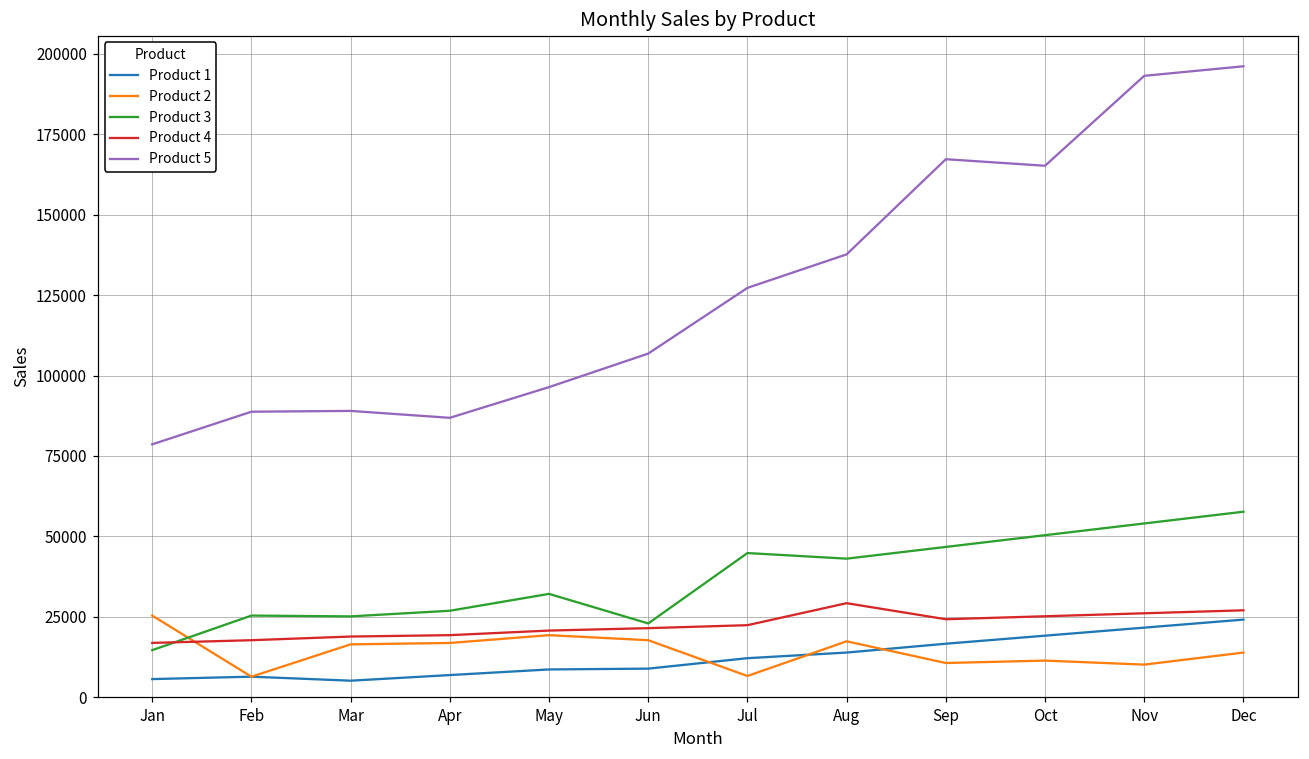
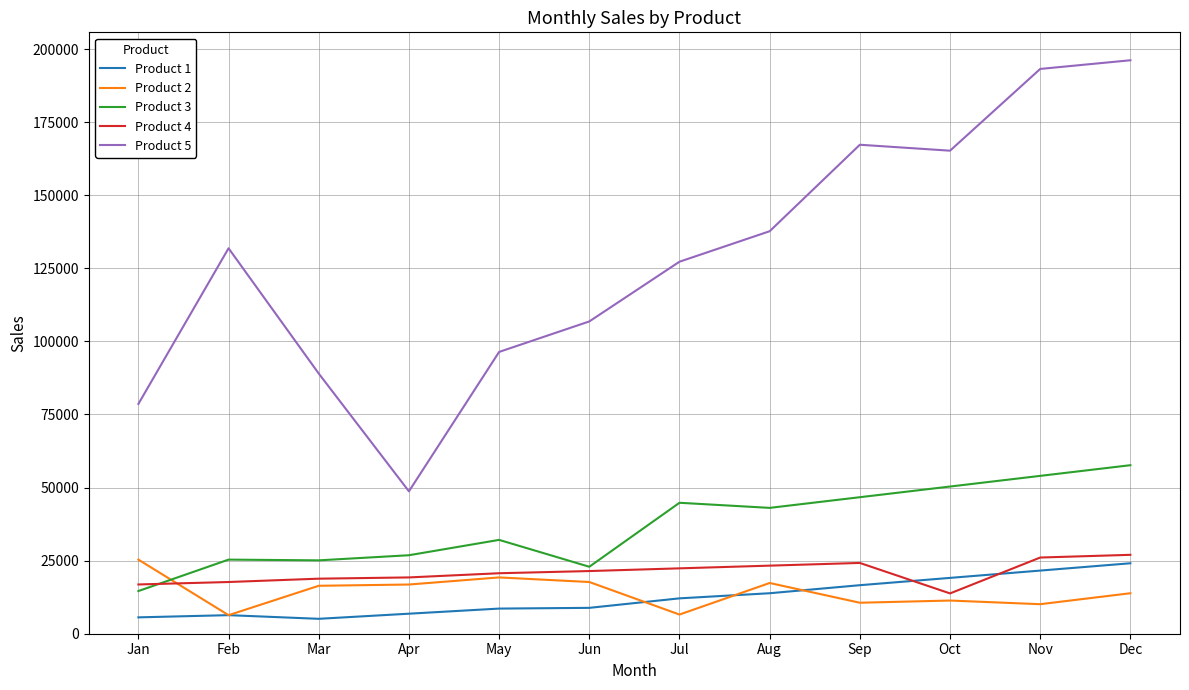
Product 5, Feb: 89000 -> 132000
Product 5, Apr: 87000 -> 49000
Product 4, Aug: 29000 -> 23000
Product 4, Oct: 25000 -> 14000
